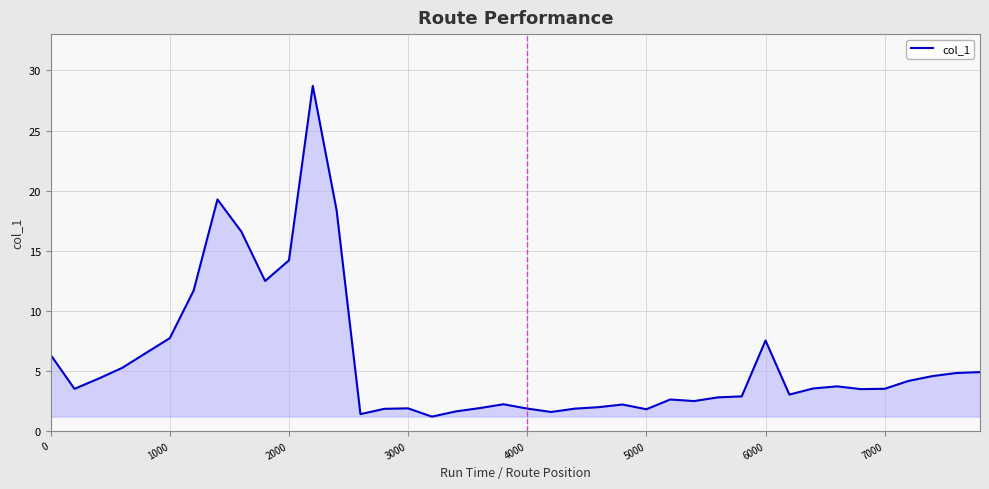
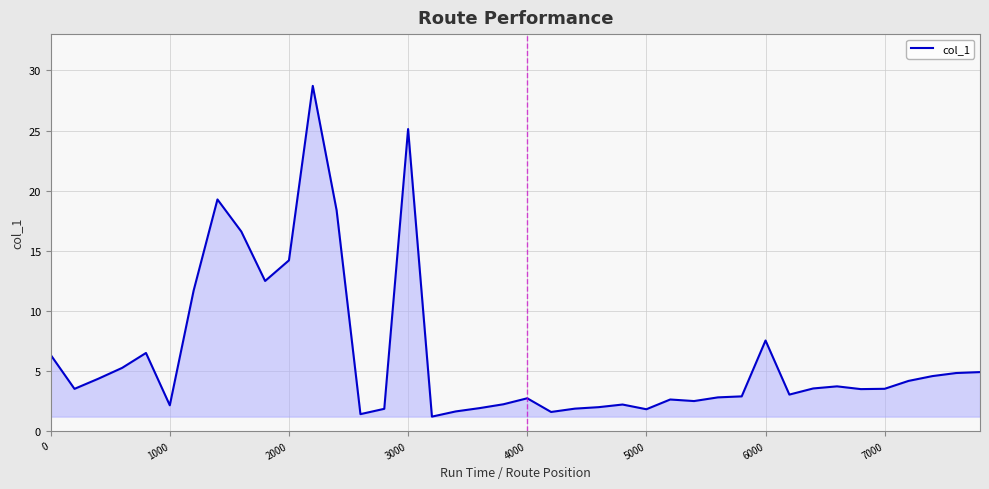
1000: 7.7 -> 2.1
3000: 1.9 -> 25.1
4000: 1.9 -> 2.7
